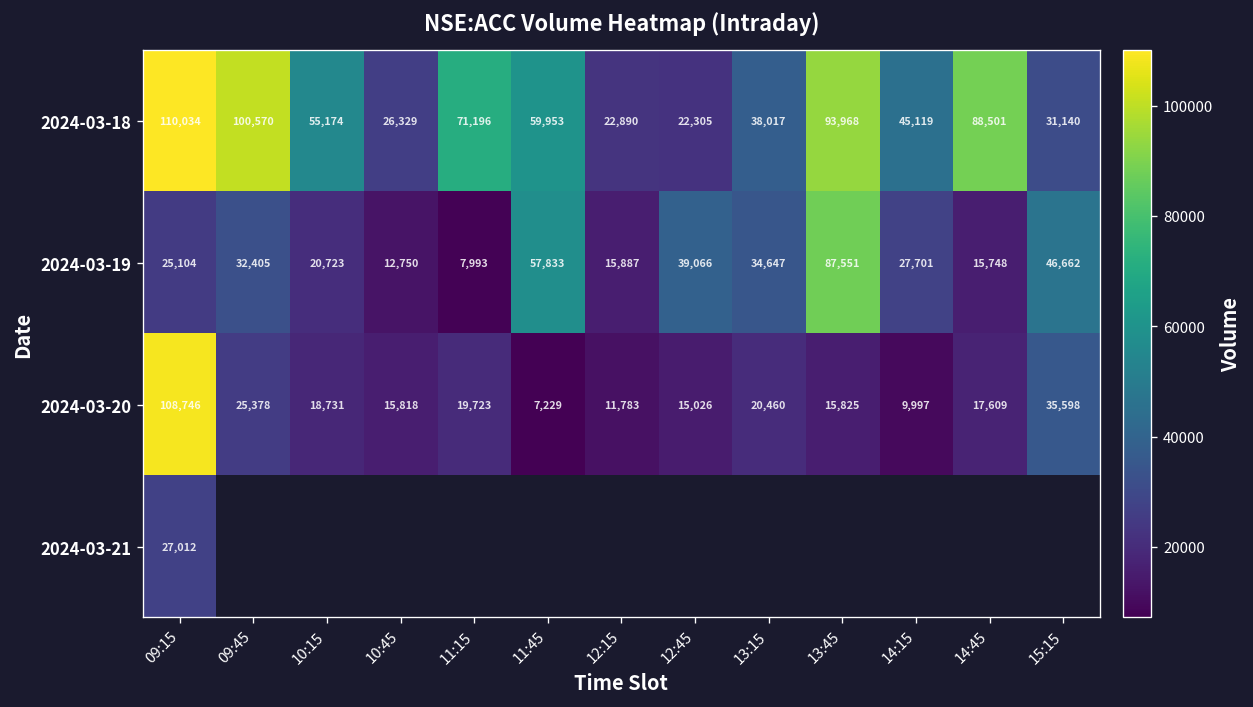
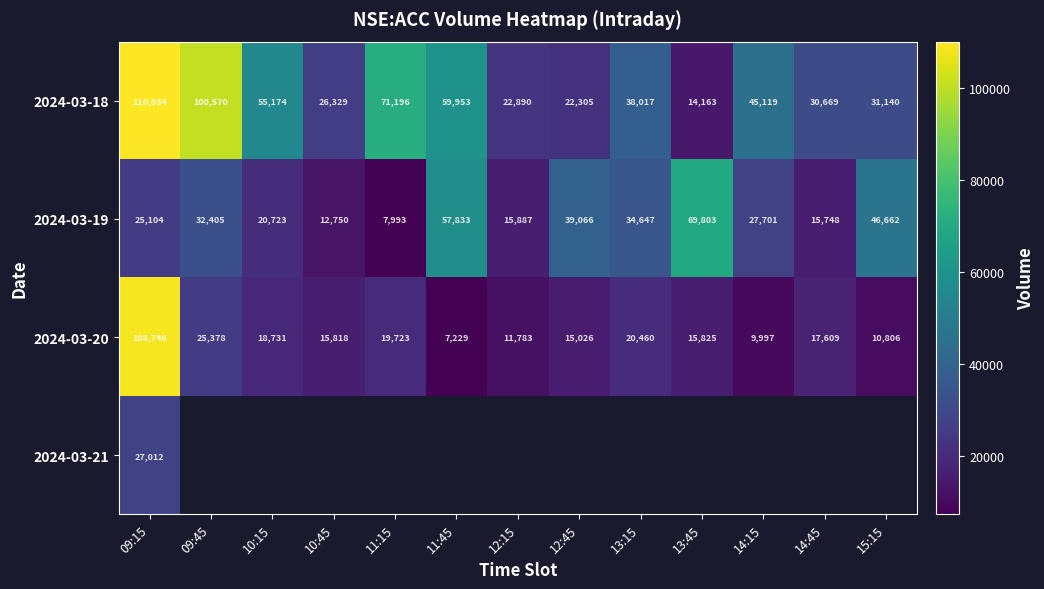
2024-03-18, 13:45: 93,968 -> 14,163
2024-03-18, 14:45: 88,501 -> 30,669
2024-03-19, 13:45: 87,551 -> 69,803
2024-03-20, 15:15: 35,598 -> 10,806
